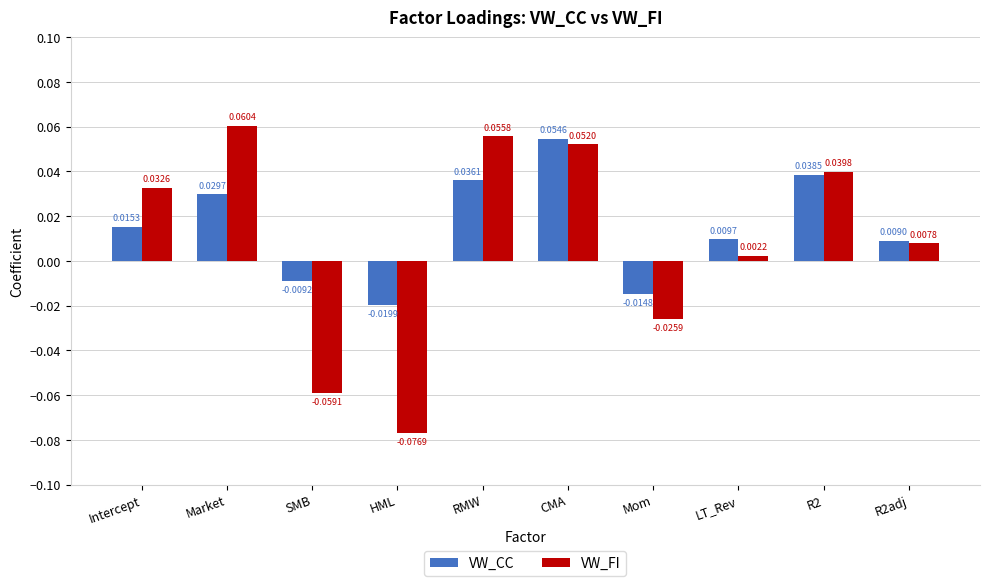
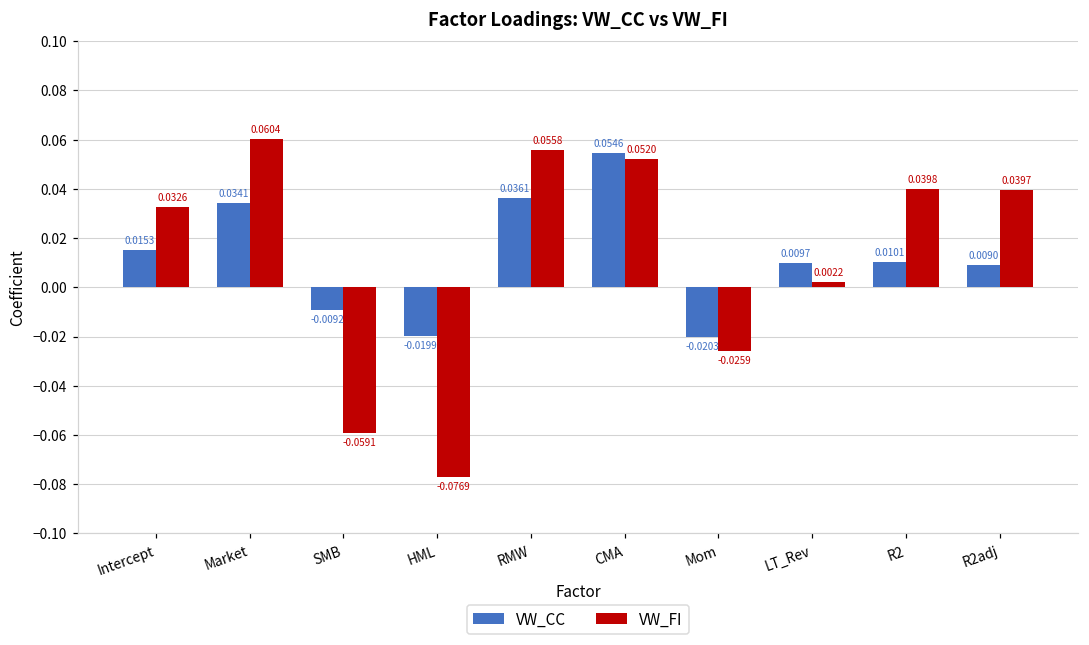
VW_CC, Market: 0.0297 -> 0.0341
VW_CC, Mom: -0.0148 -> -0.0203
VW_CC, R2: 0.0385 -> 0.0101
VW_FI, R2adj: 0.0078 -> 0.0397
